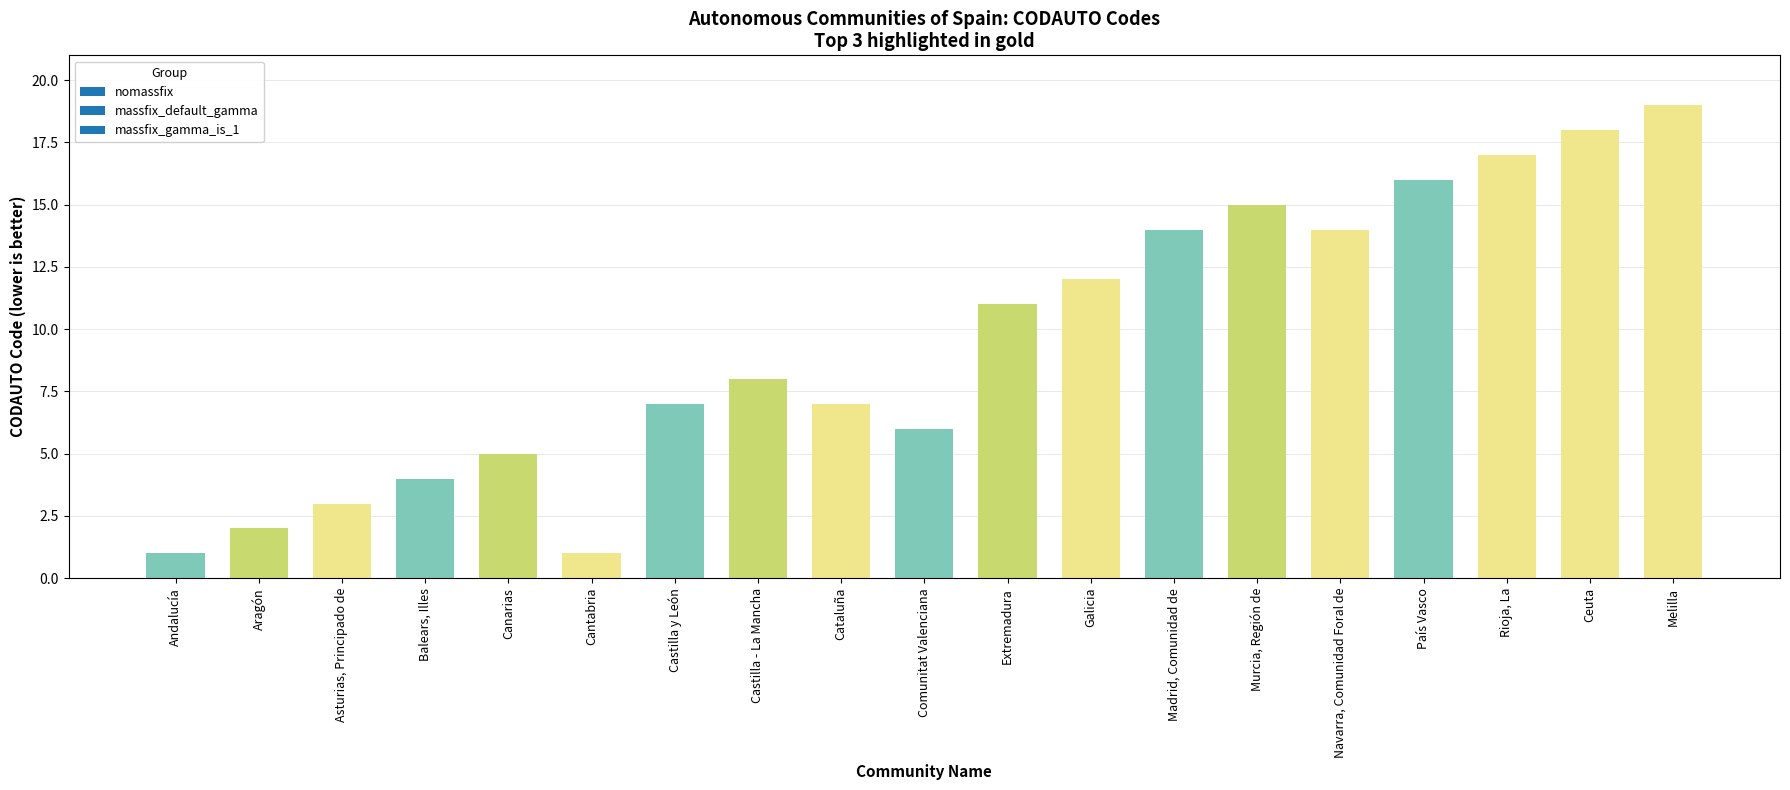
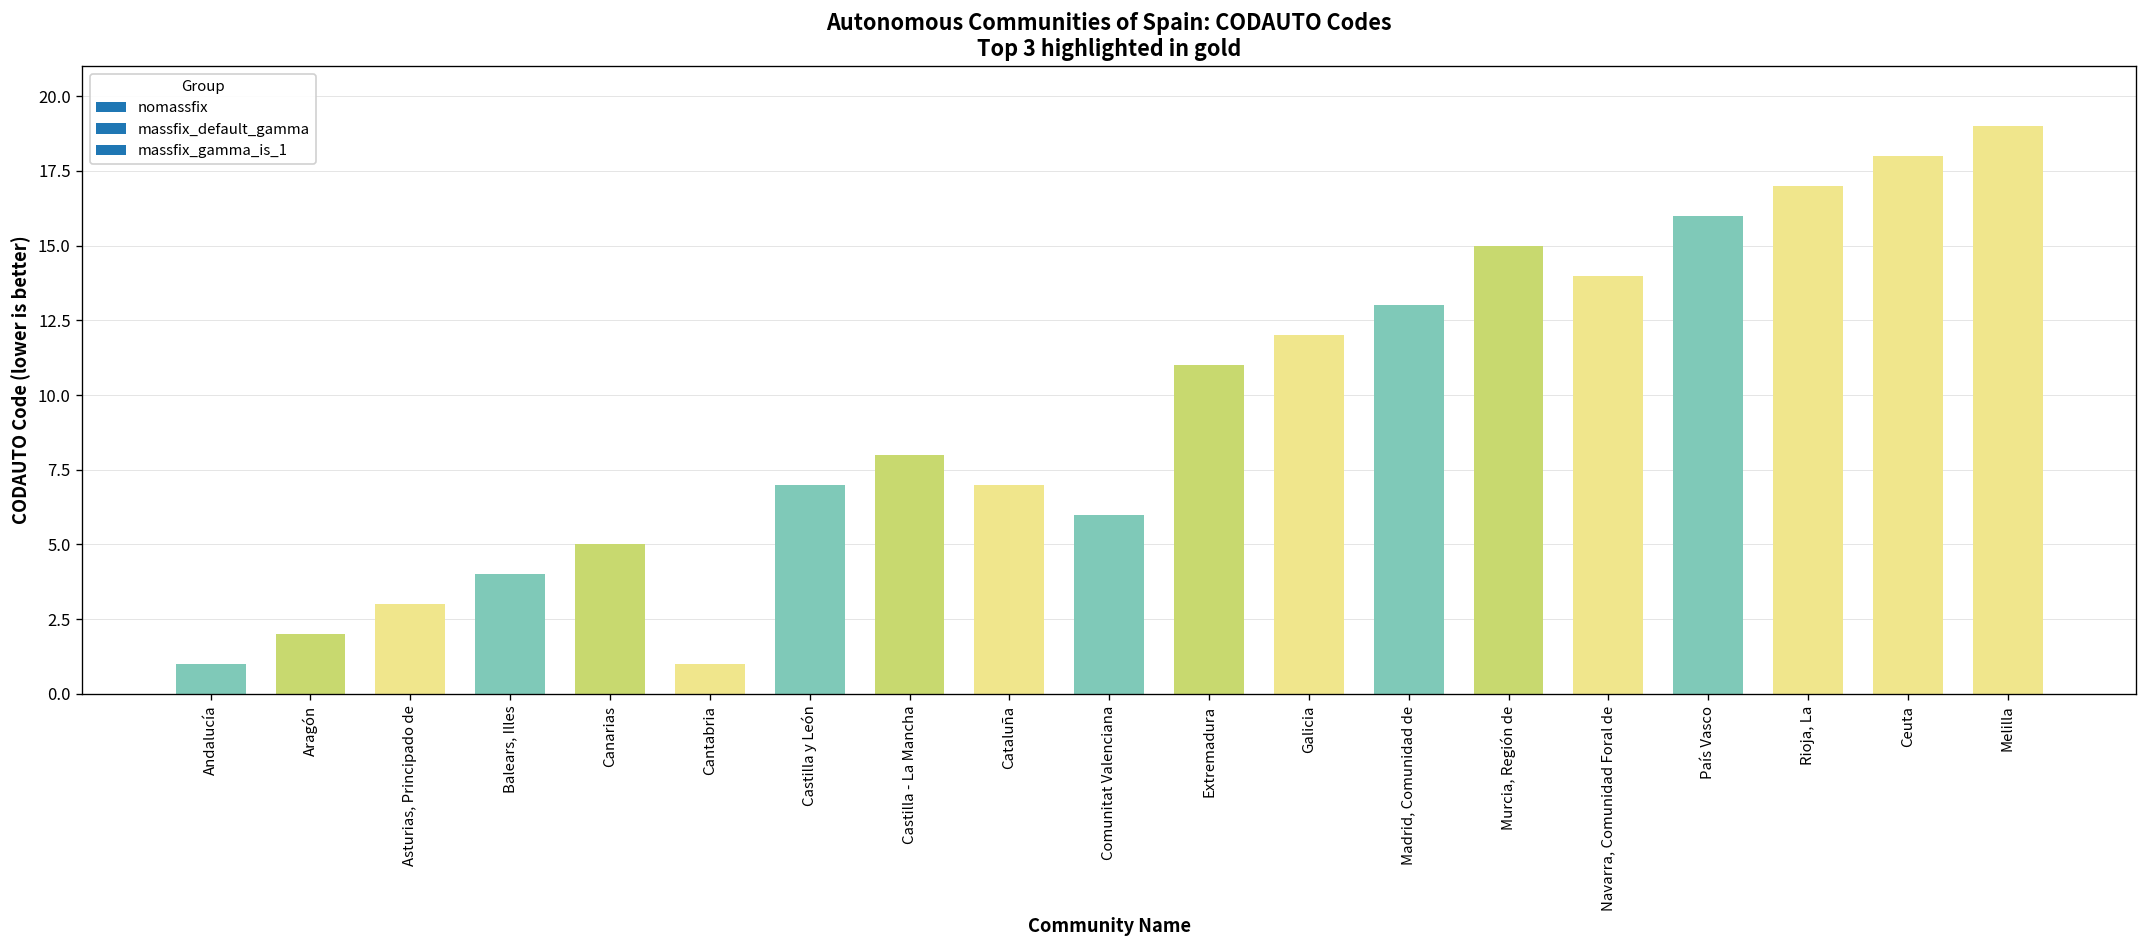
Madrid, Comunidad de: 14 -> 13
